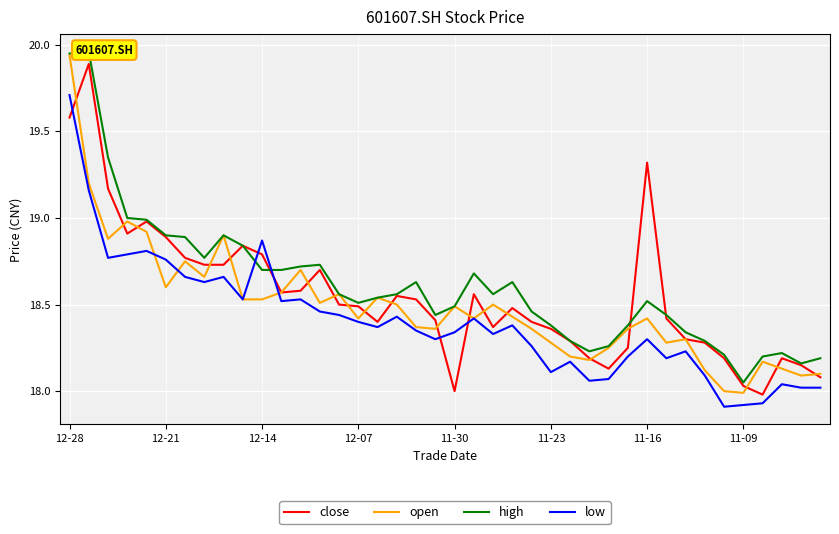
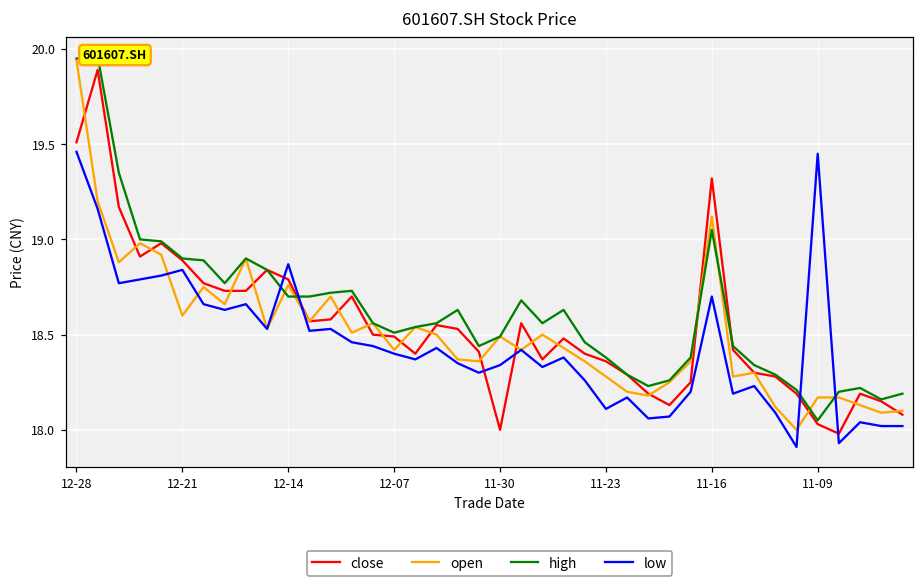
close, 12-28: 19.58 -> 19.51
low, 12-28: 19.71 -> 19.46
low, 12-21: 18.76 -> 18.84
open, 12-14: 18.53 -> 18.76
open, 11-16: 18.42 -> 19.12
high, 11-16: 18.52 -> 19.05
low, 11-16: 18.3 -> 18.7
open, 11-09: 17.99 -> 18.17
low, 11-09: 17.92 -> 19.45
